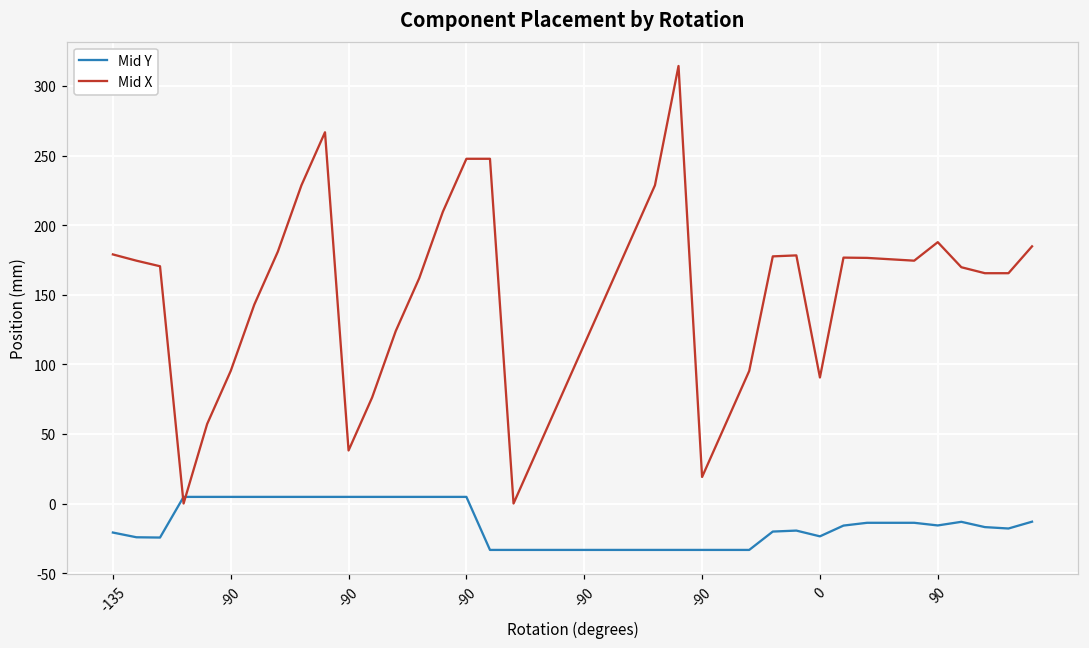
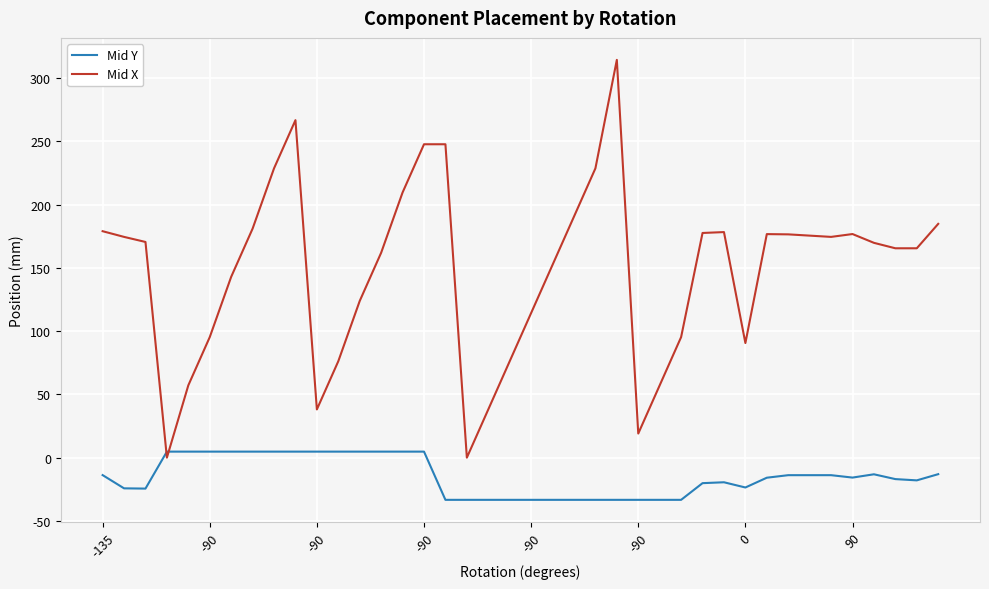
Mid Y, -135: -21 -> -14
Mid X, 90: 188 -> 177
